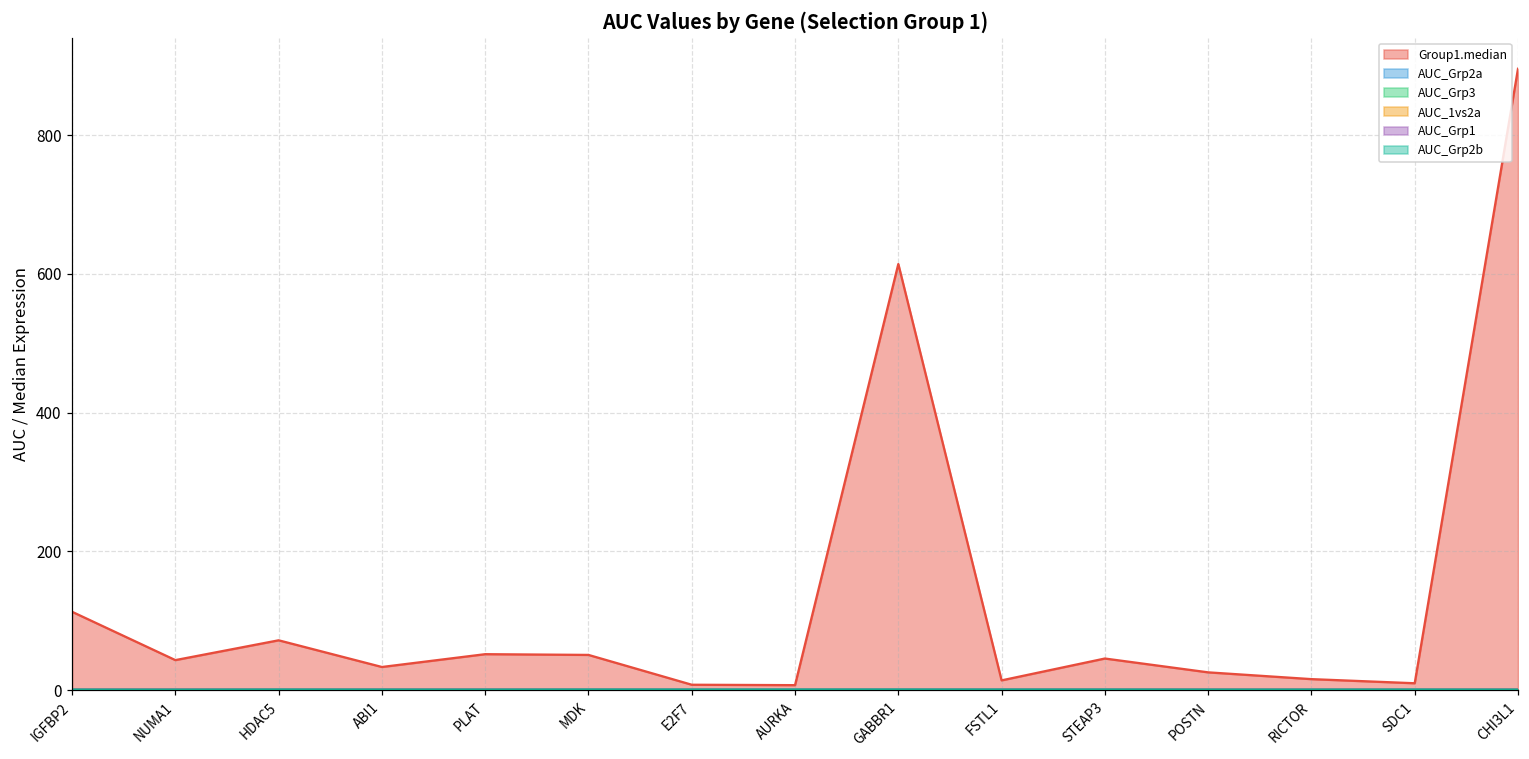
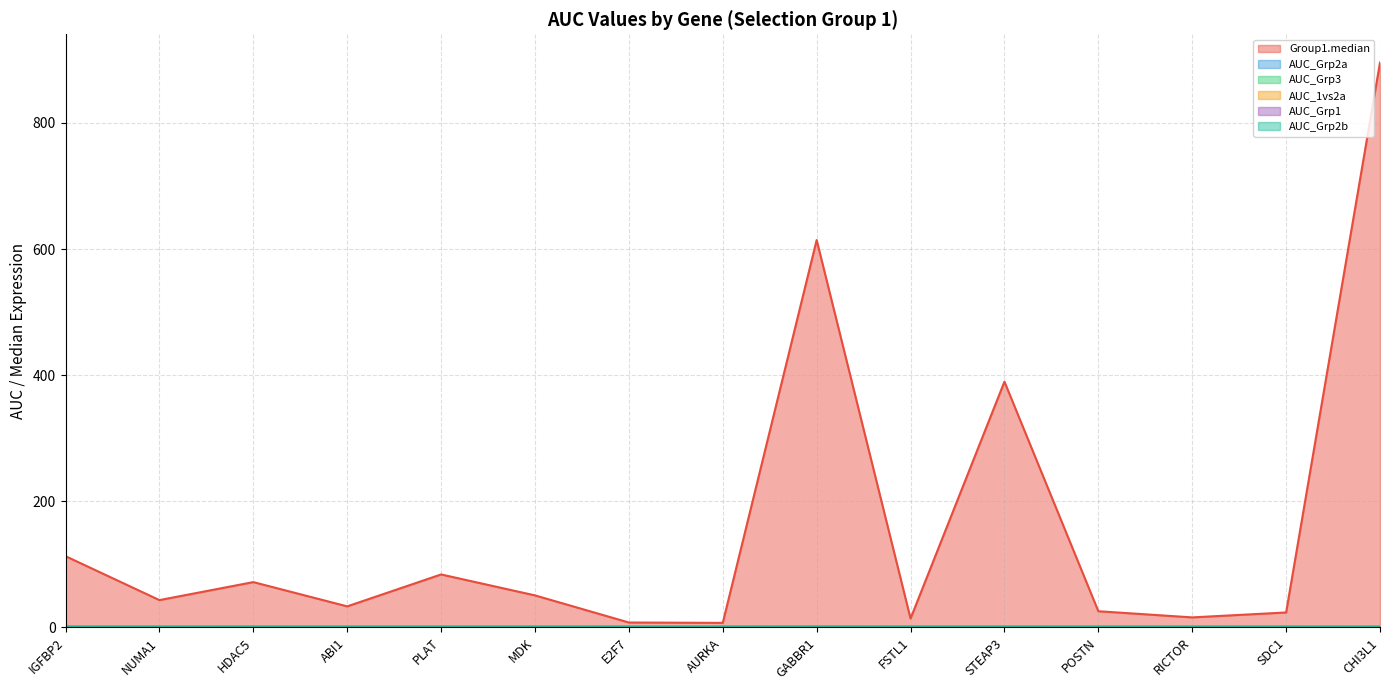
Group1.median, PLAT: 50 -> 80
Group1.median, STEAP3: 50 -> 390
Group1.median, SDC1: 10 -> 20
